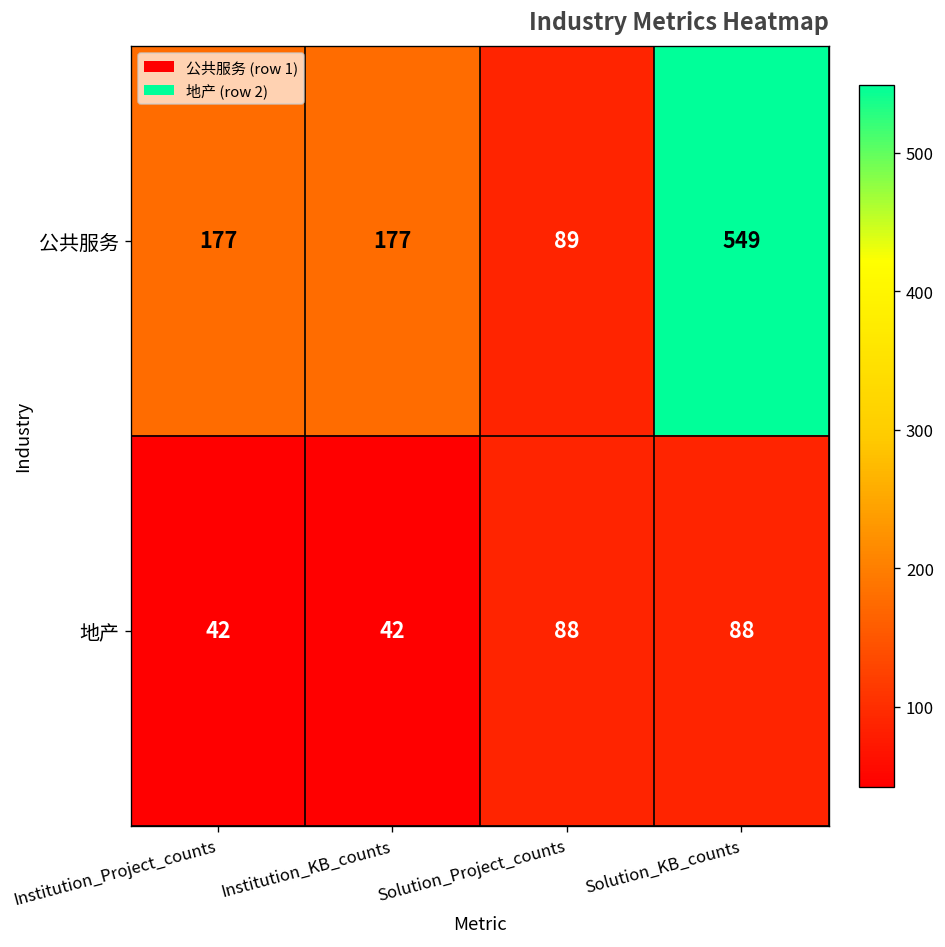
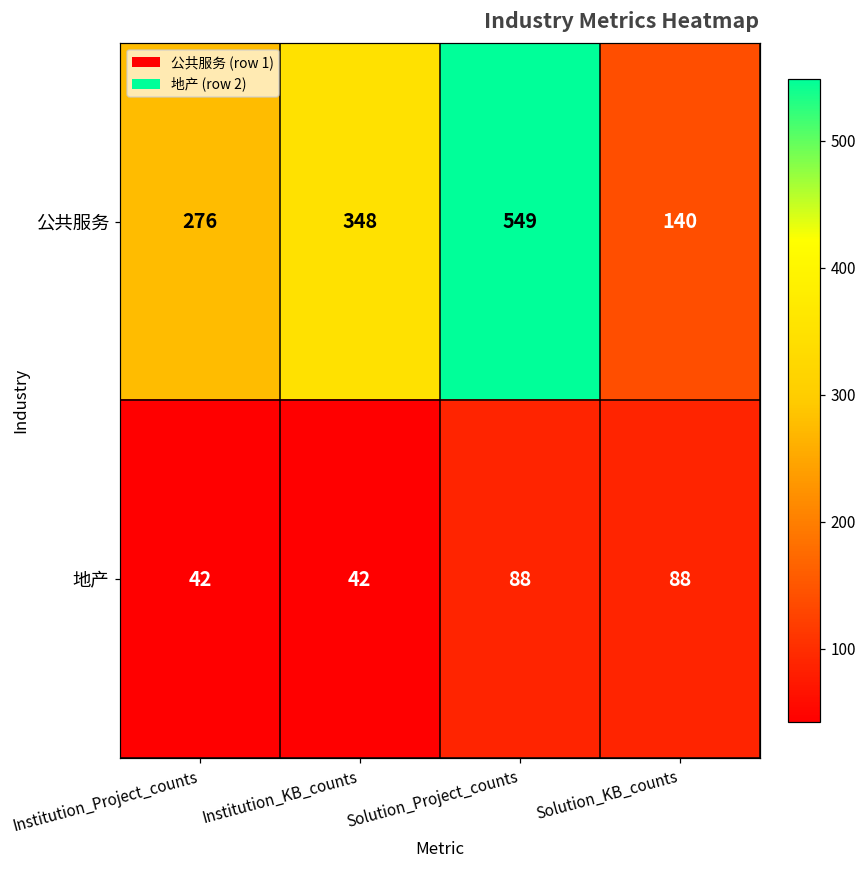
公共服务, Institution_Project_counts: 177 -> 276
公共服务, Institution_KB_counts: 177 -> 348
公共服务, Solution_Project_counts: 89 -> 549
公共服务, Solution_KB_counts: 549 -> 140
